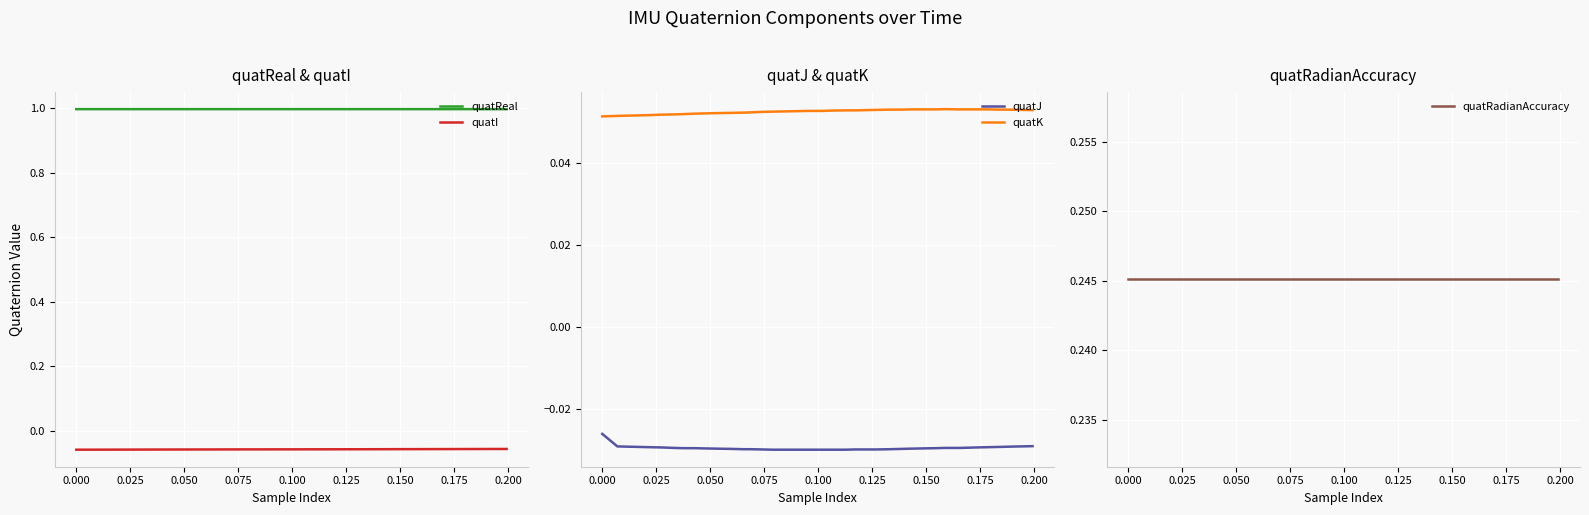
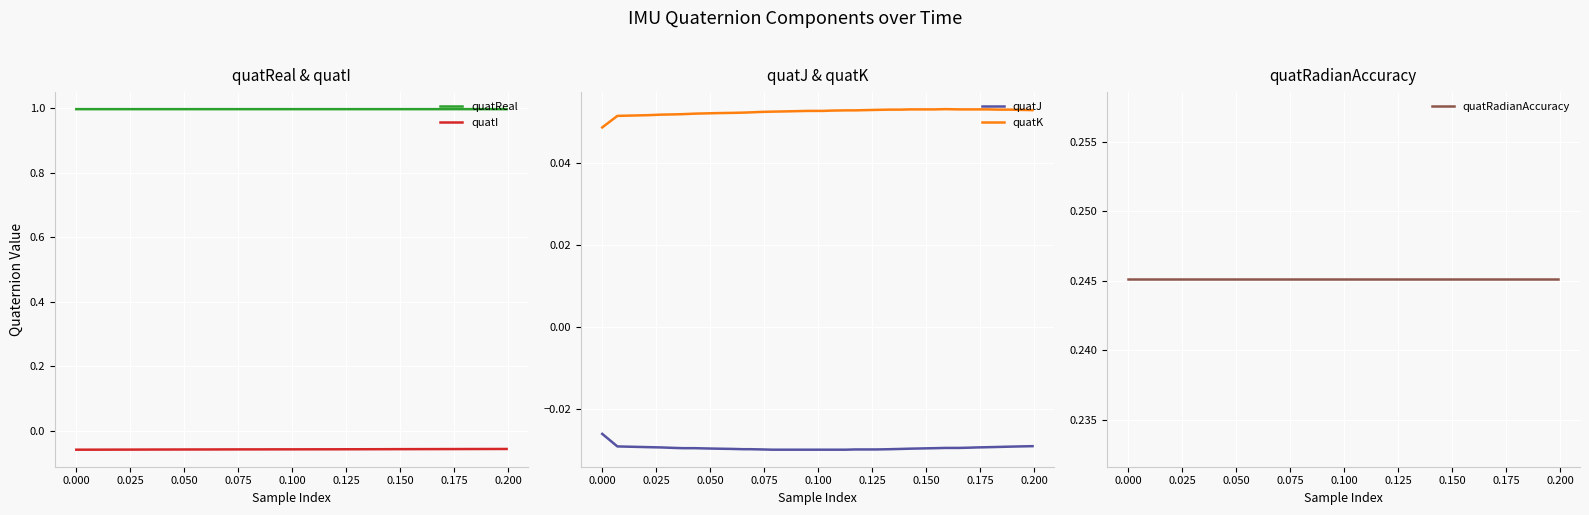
quatJ & quatK, quatK, 0.000: 0.051 -> 0.049
